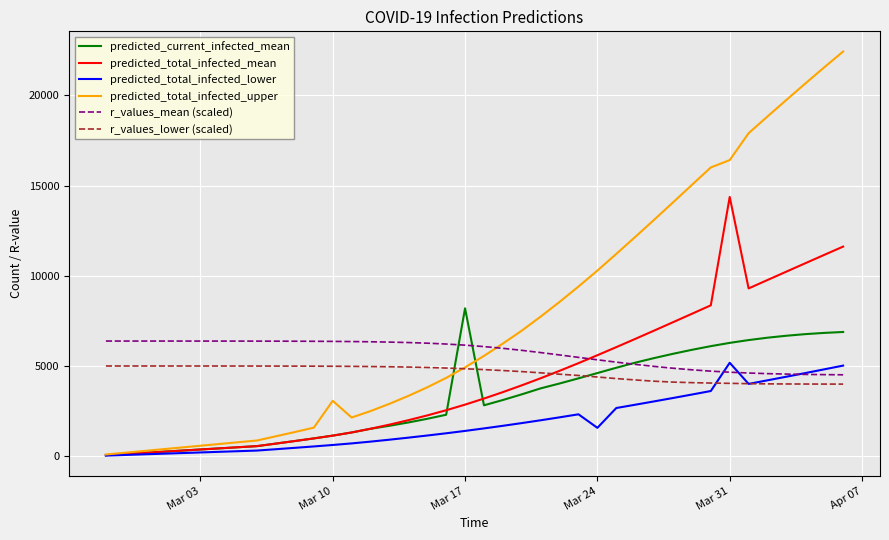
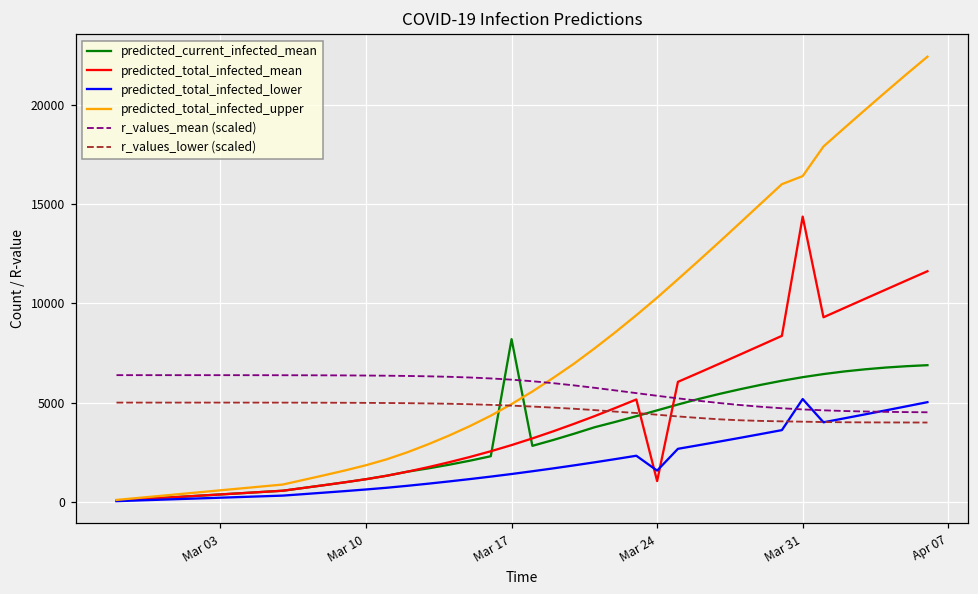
predicted_total_infected_upper, Mar 10: 3100 -> 1800
predicted_total_infected_mean, Mar 24: 5600 -> 1000
